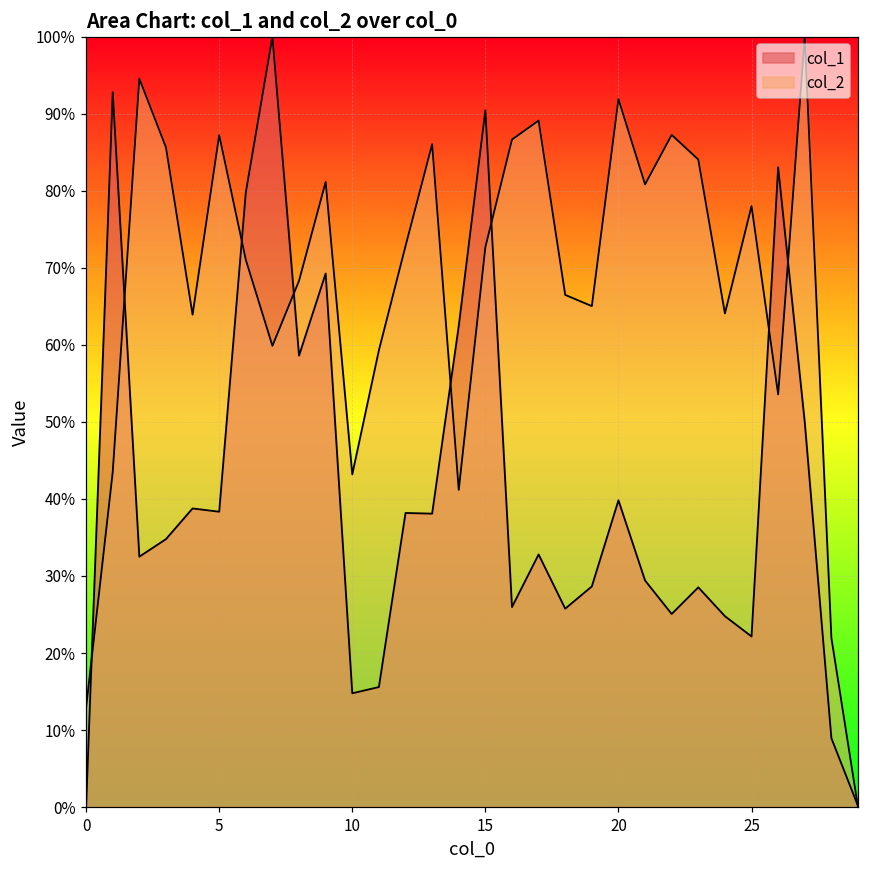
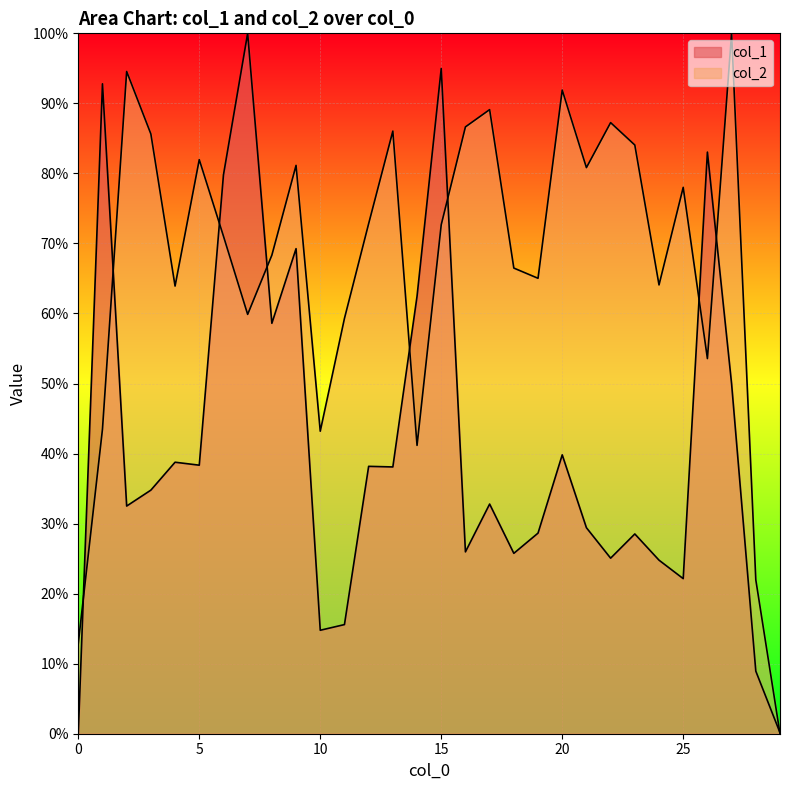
col_2, 5: 87% -> 82%
col_1, 15: 90% -> 95%
